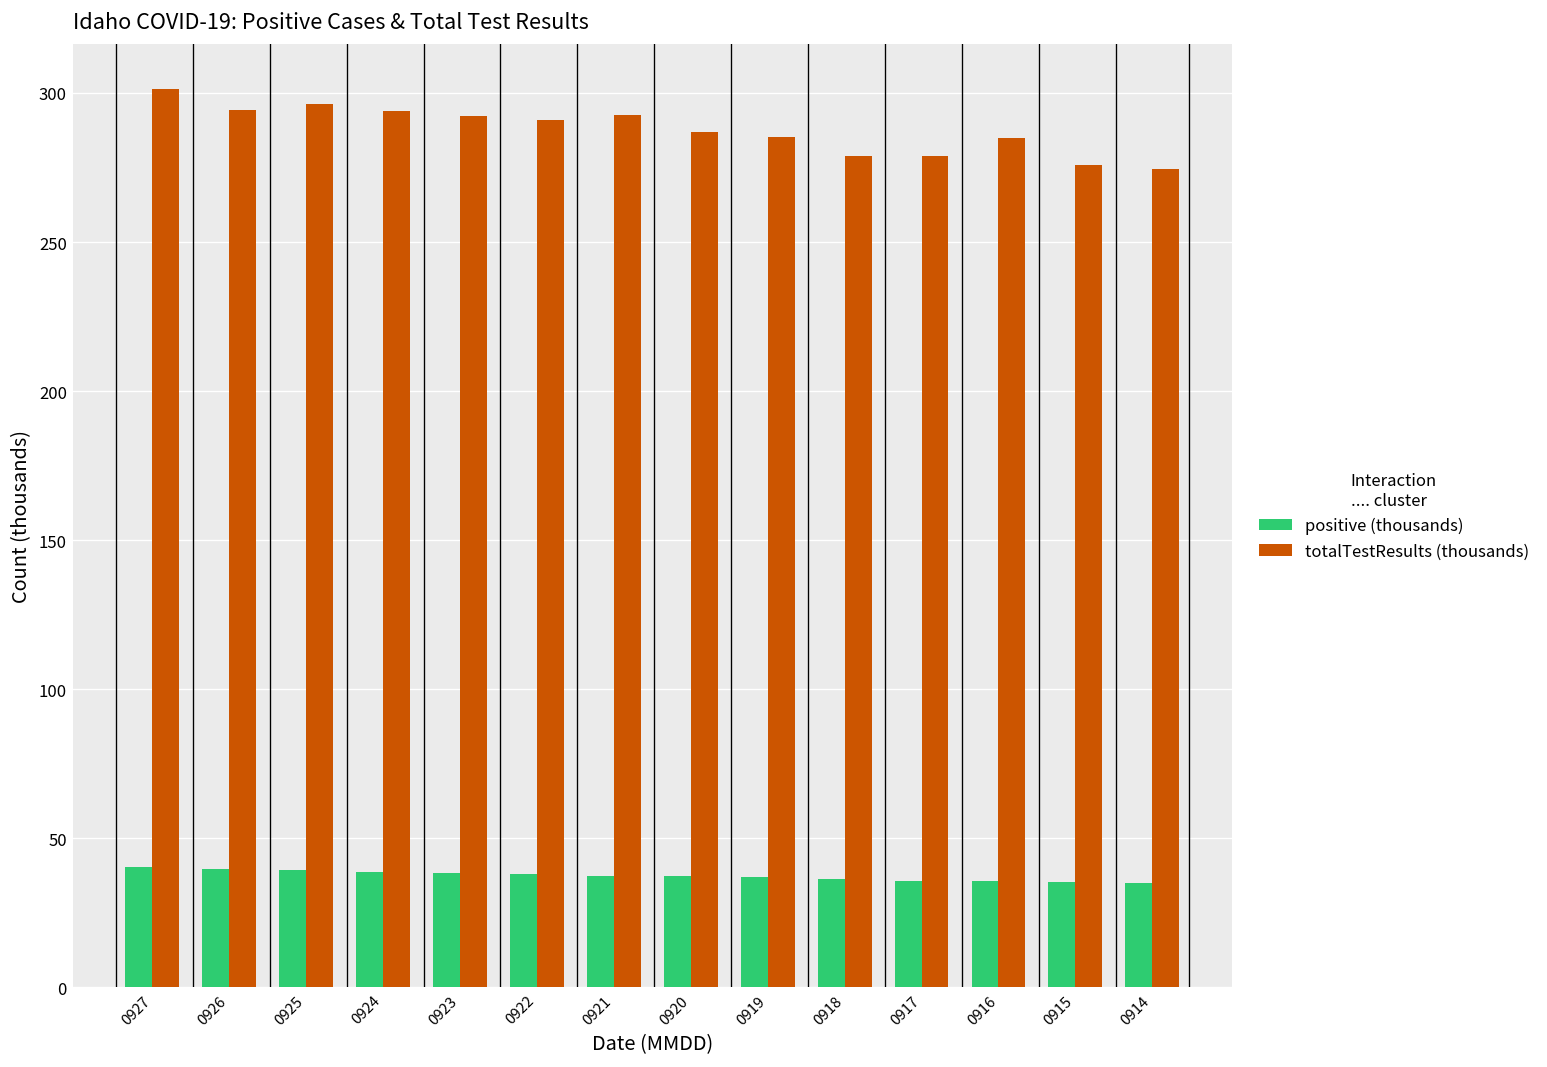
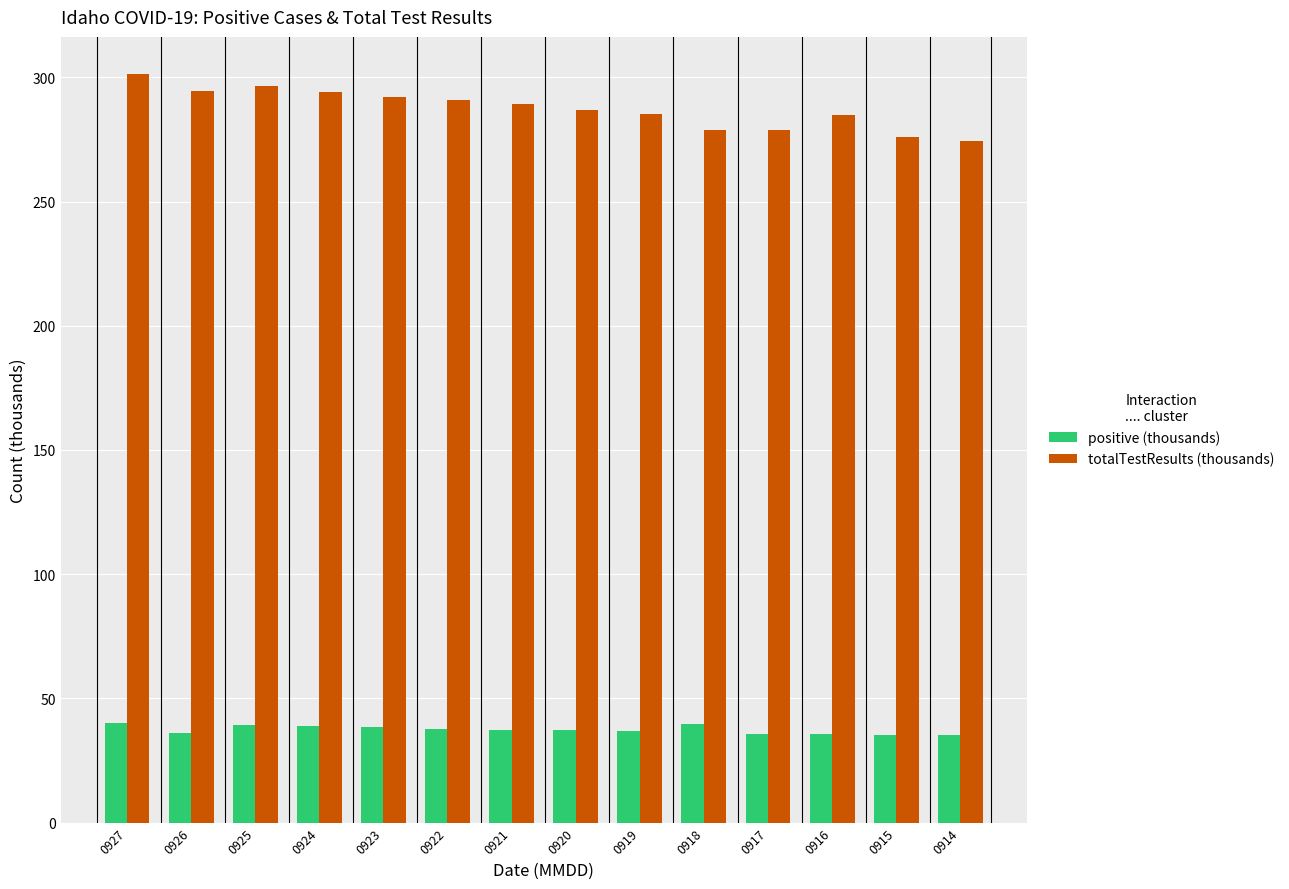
positive (thousands), 0926: 40 -> 36
totalTestResults (thousands), 0921: 293 -> 289
positive (thousands), 0918: 36 -> 40
